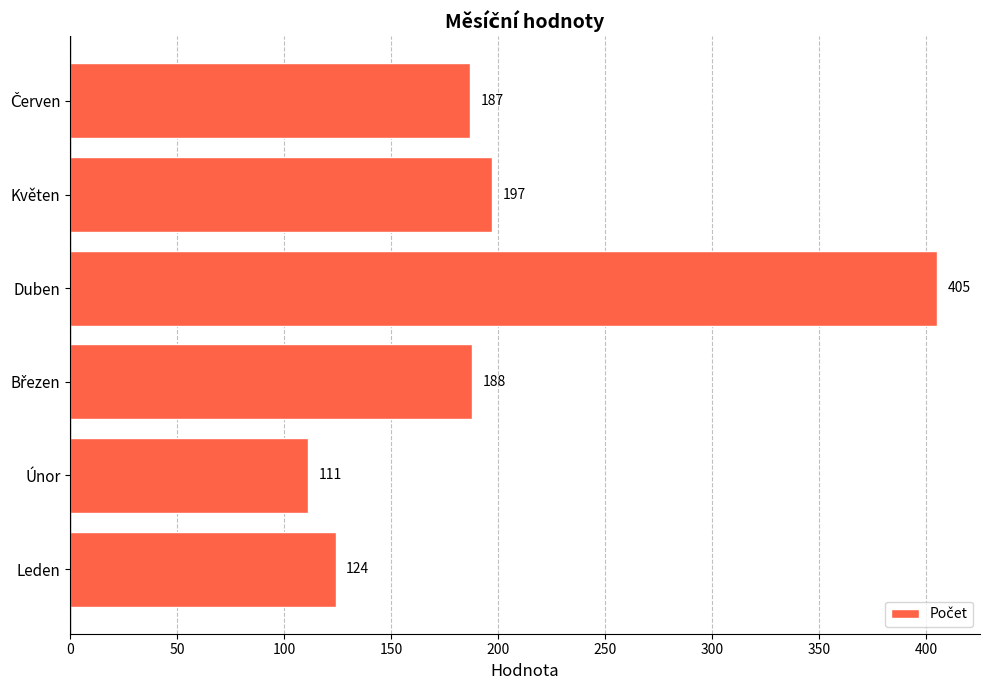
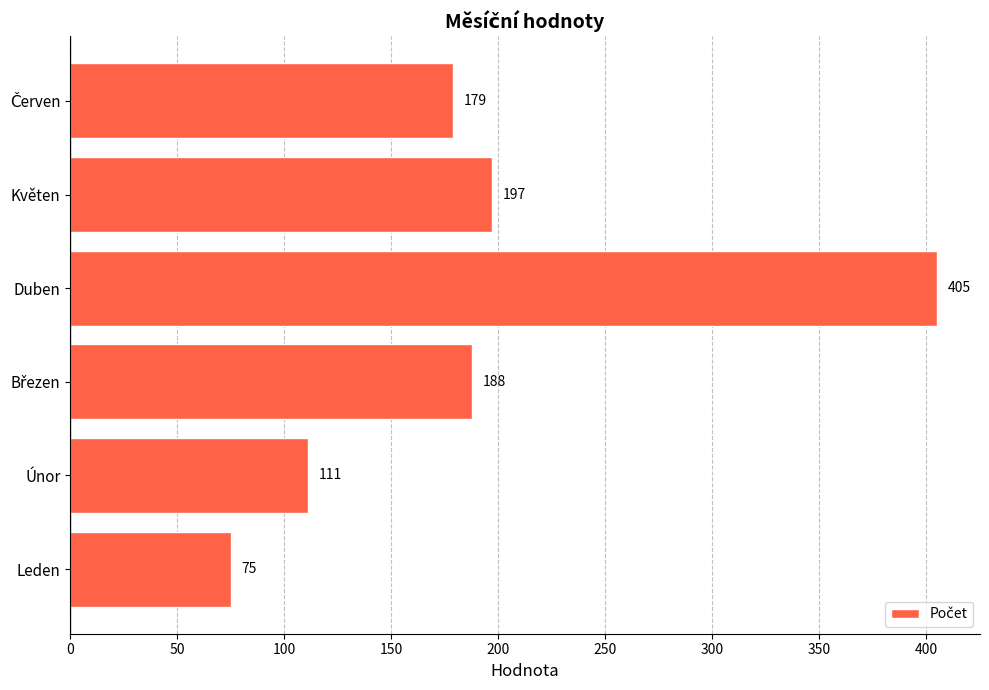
Červen: 187 -> 179
Leden: 124 -> 75
